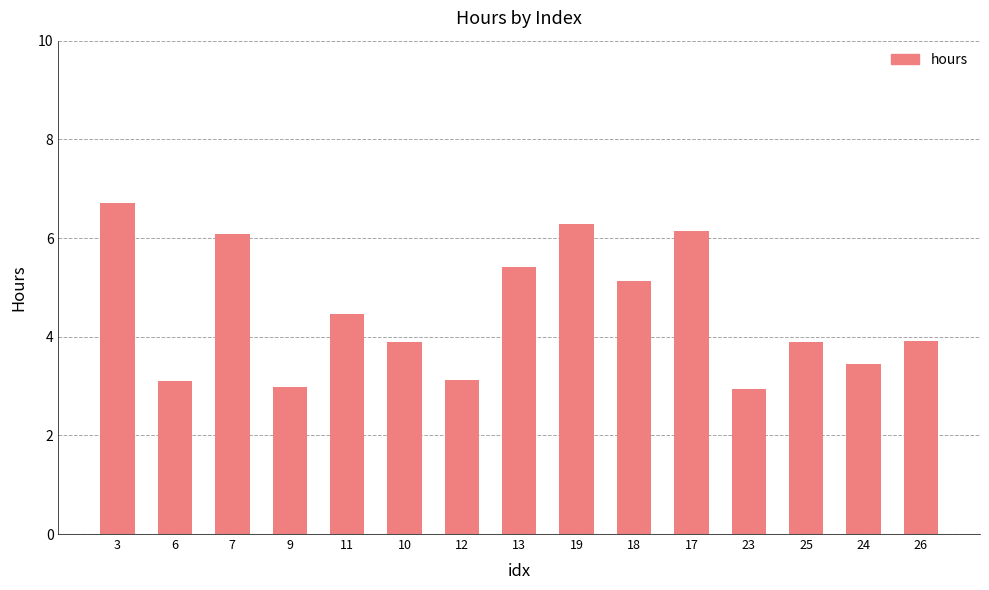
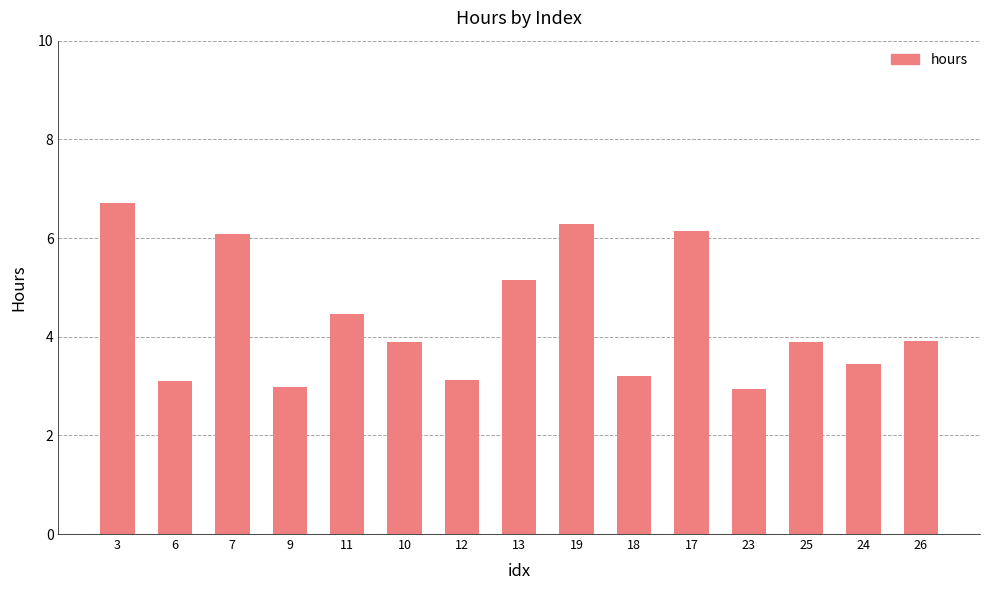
13: 5.4 -> 5.2
18: 5.1 -> 3.2
